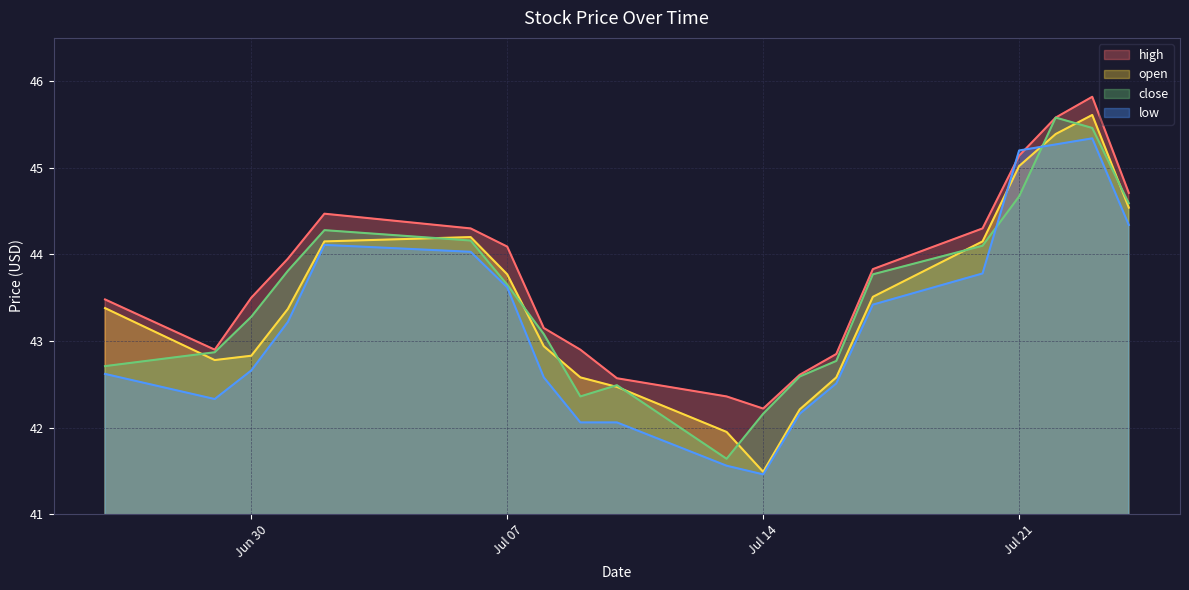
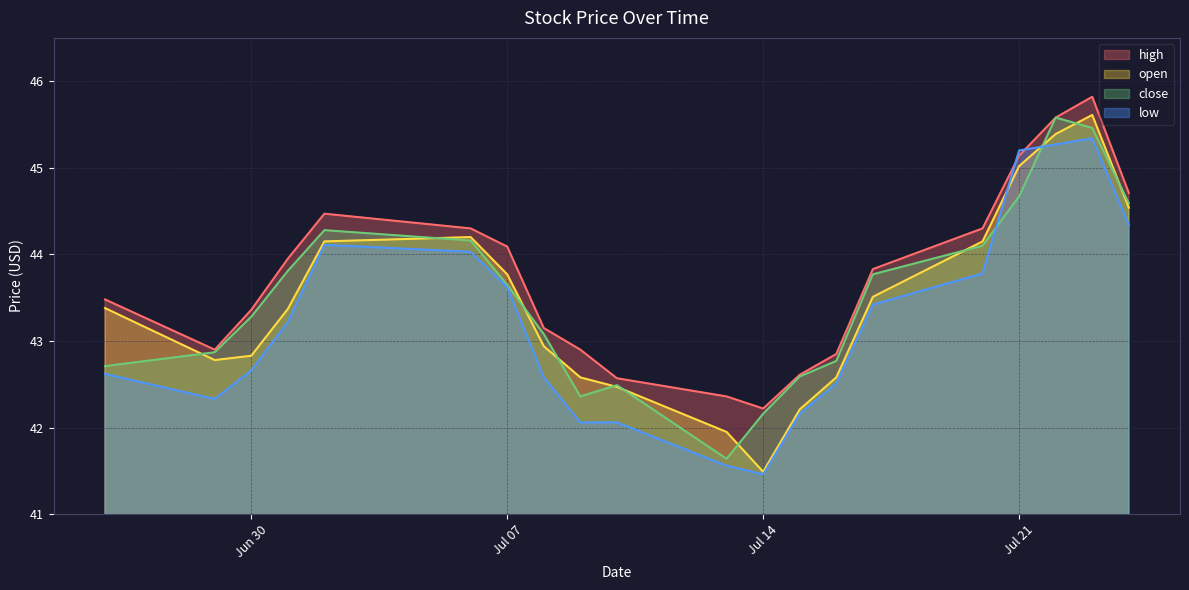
high, Jun 30: 43.5 -> 43.4
